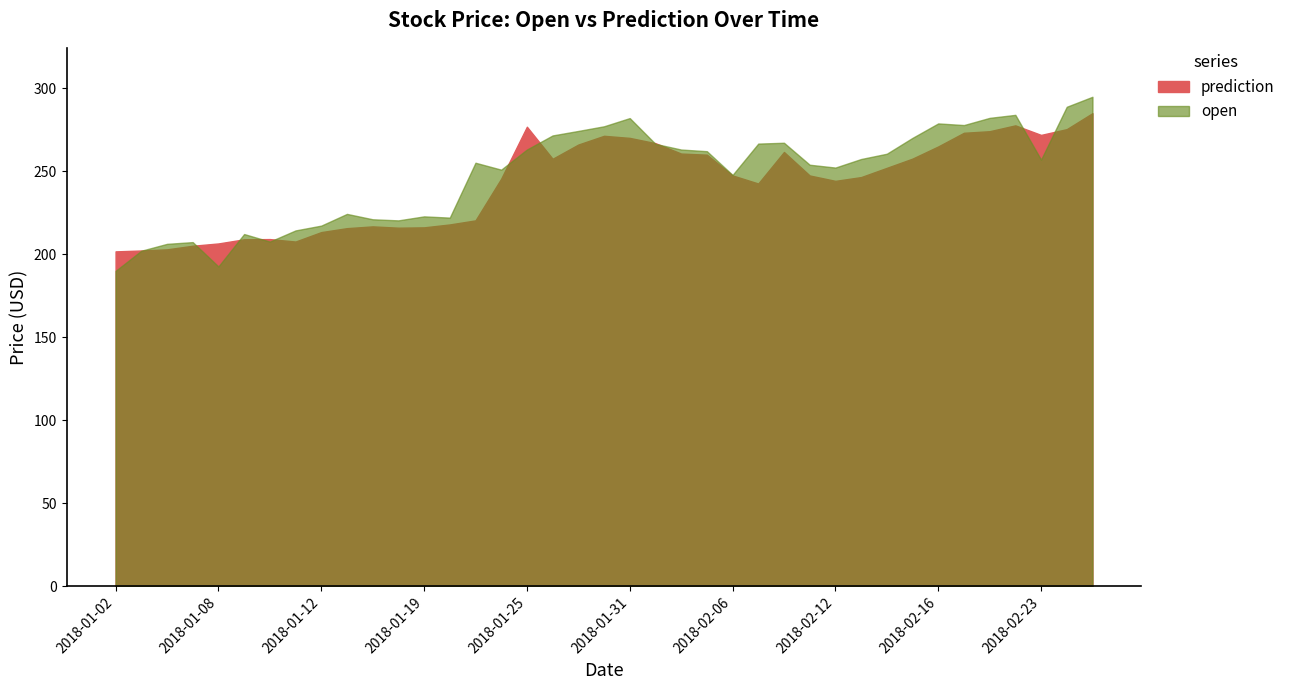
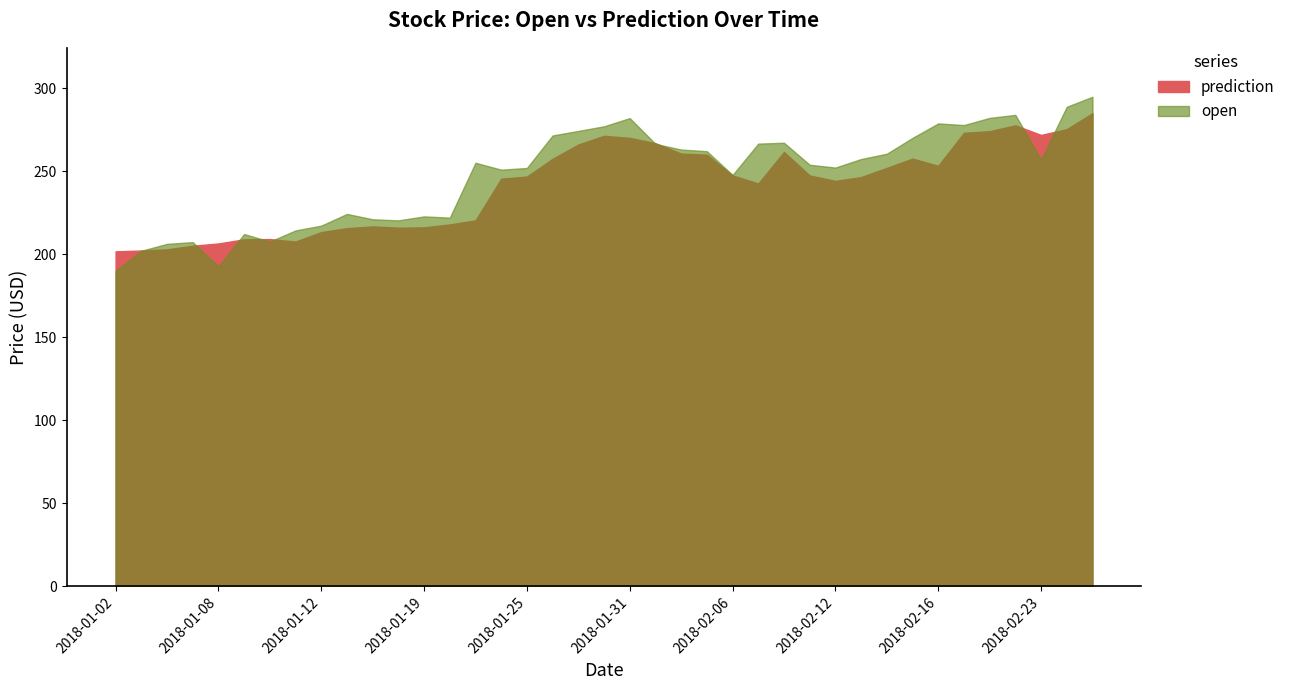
prediction, 2018-01-25: 277 -> 247
open, 2018-01-25: 263 -> 252
prediction, 2018-02-16: 265 -> 253
